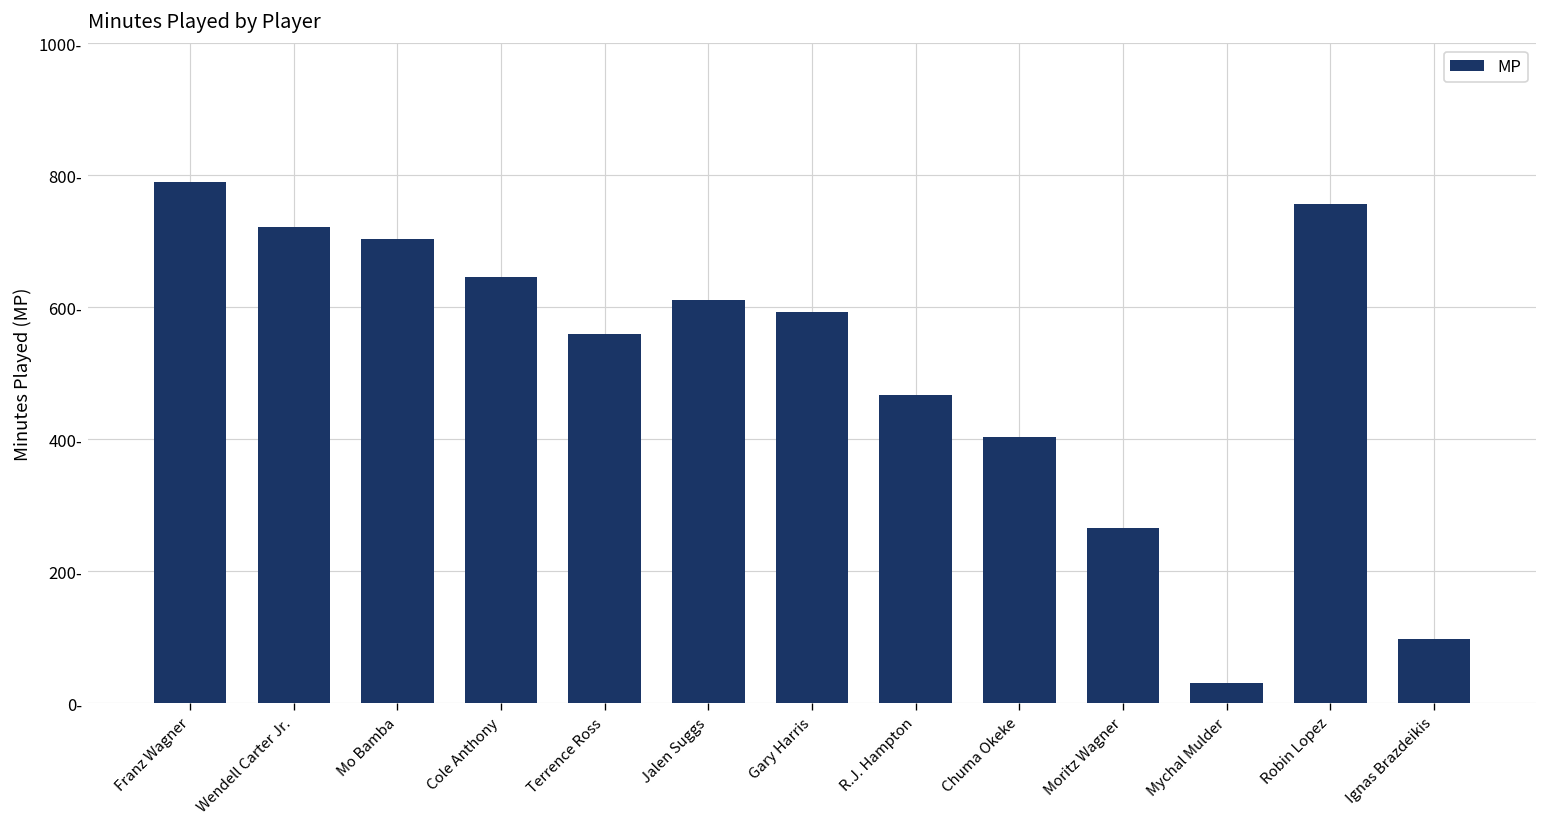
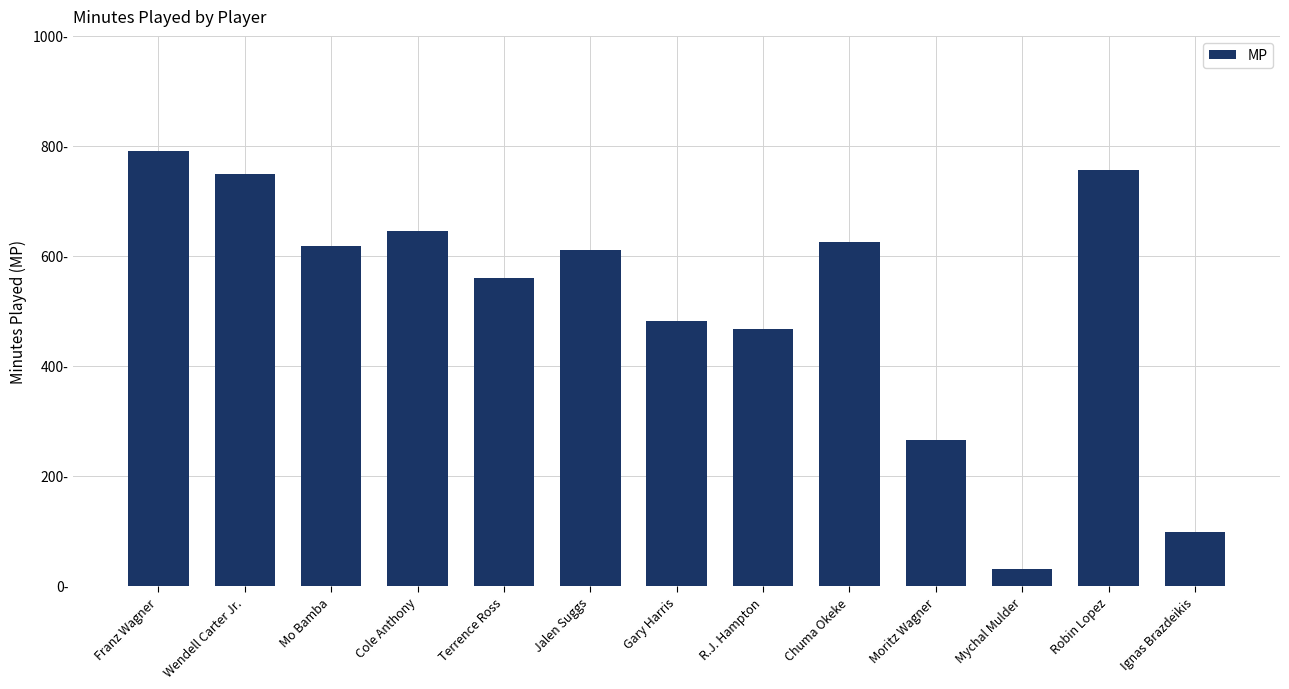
Wendell Carter Jr.: 720- -> 750-
Mo Bamba: 700- -> 620-
Gary Harris: 590- -> 480-
Chuma Okeke: 400- -> 630-
